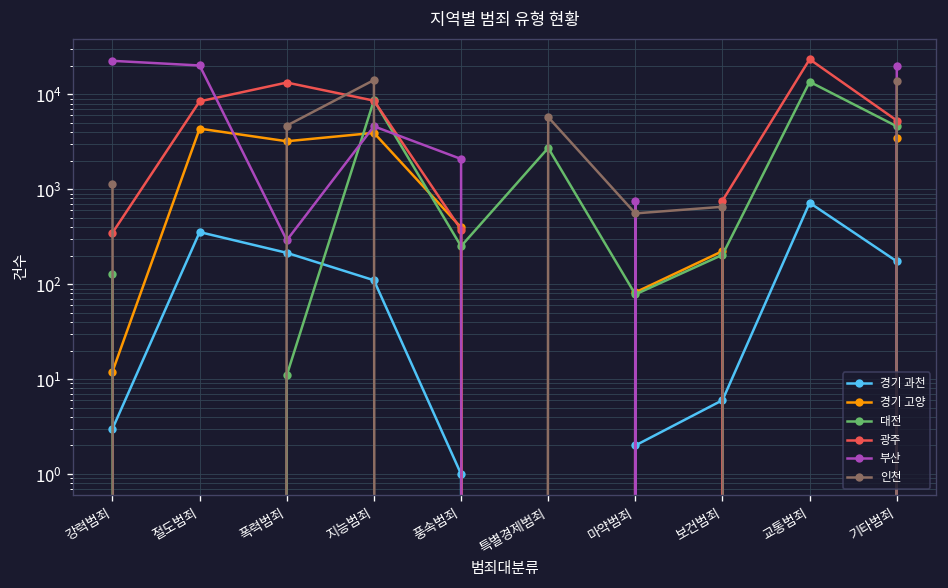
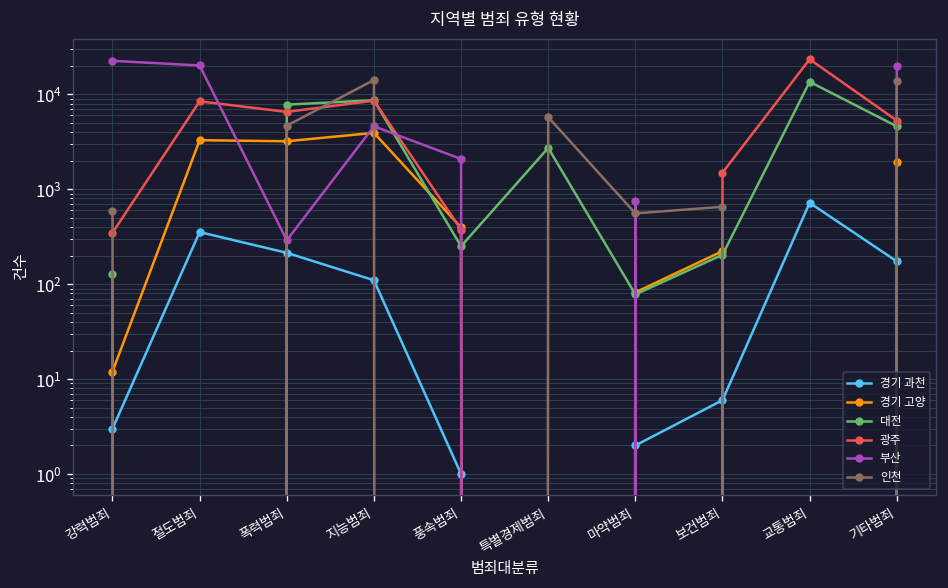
인천, 강력범죄: 1100 -> 600
경기 고양, 절도범죄: 4000 -> 3300
대전, 폭력범죄: 11 -> 8000
광주, 폭력범죄: 13000 -> 7000
광주, 보건범죄: 800 -> 1500
경기 고양, 기타범죄: 3000 -> 1900
